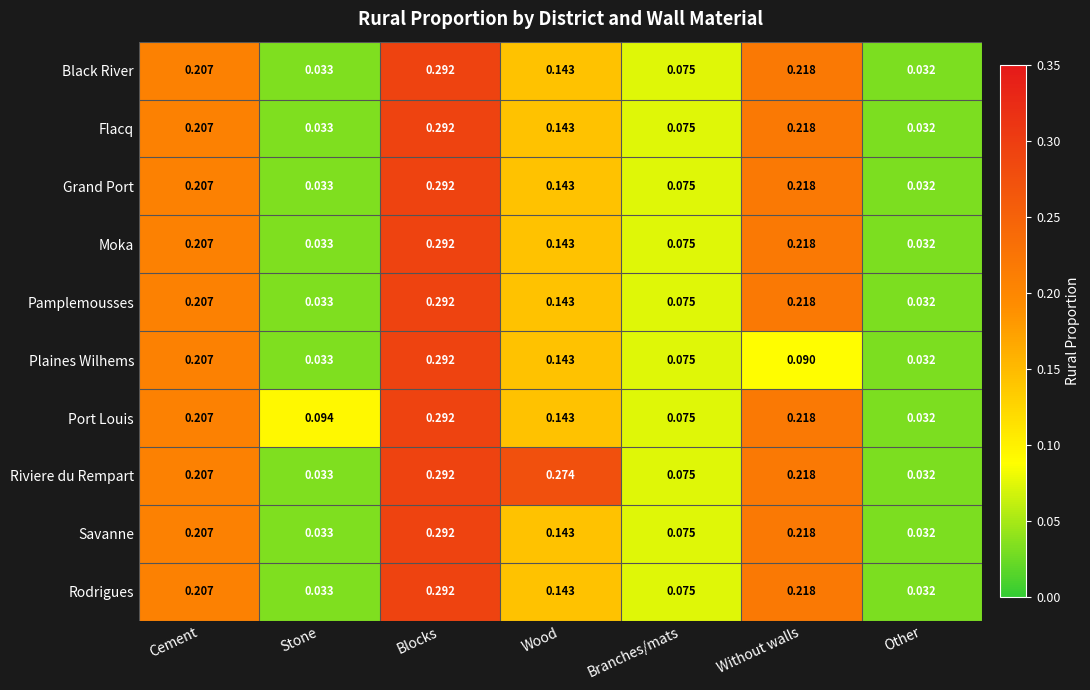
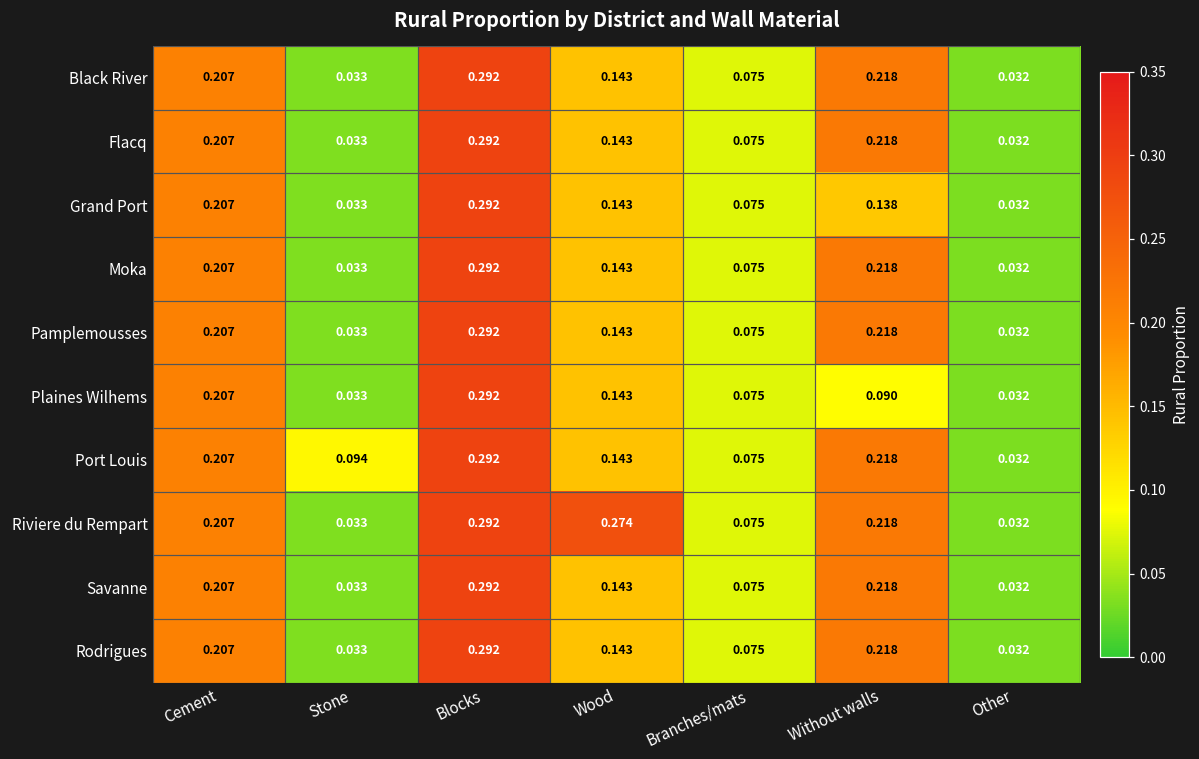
Grand Port, Without walls: 0.218 -> 0.138
